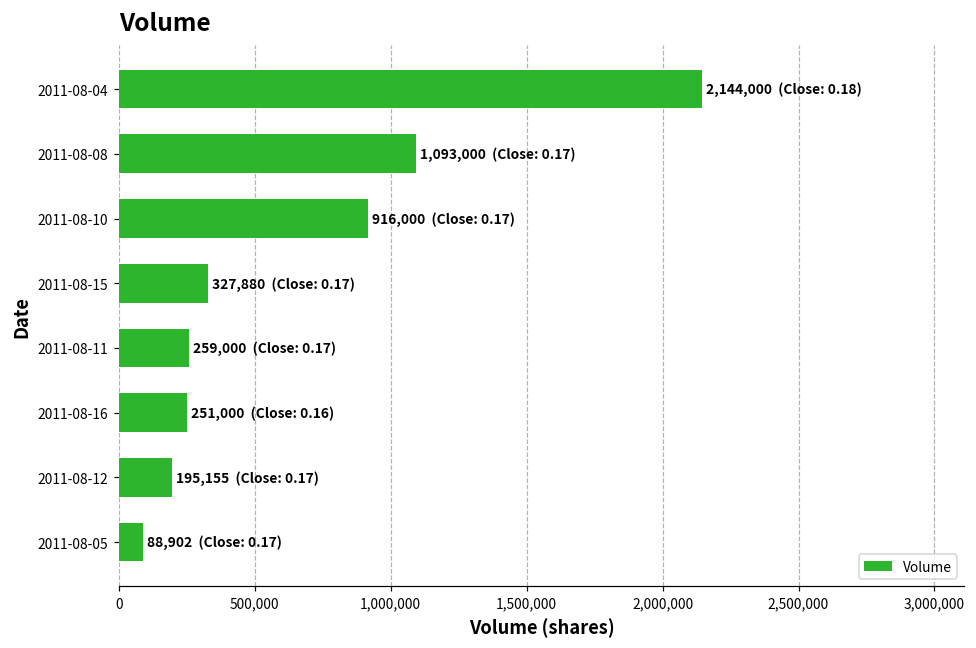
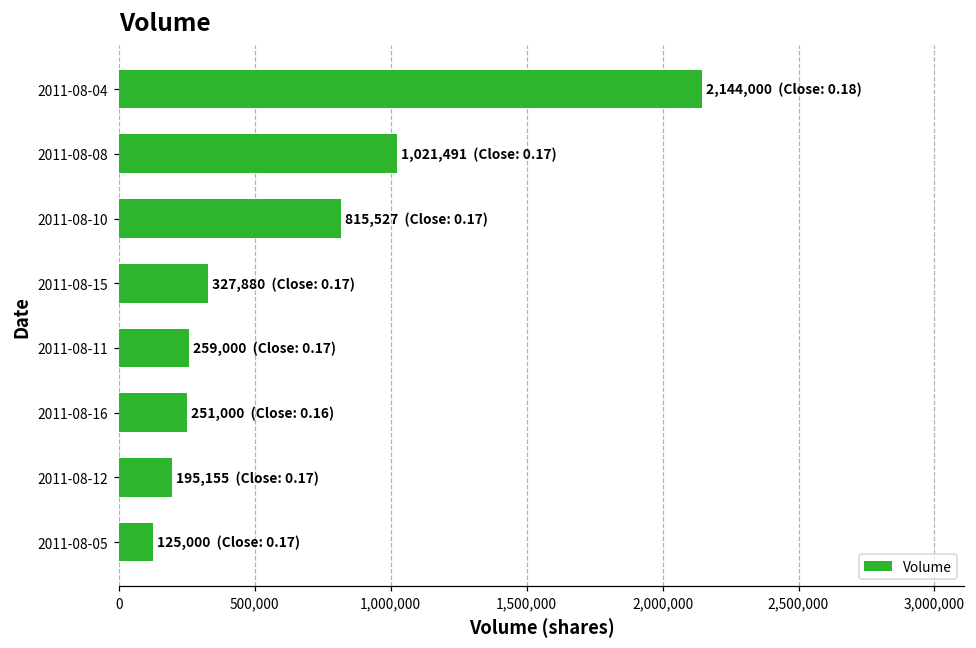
2011-08-08: 1,093,000 -> 1,021,491
2011-08-10: 916,000 -> 815,527
2011-08-05: 88,902 -> 125,000
